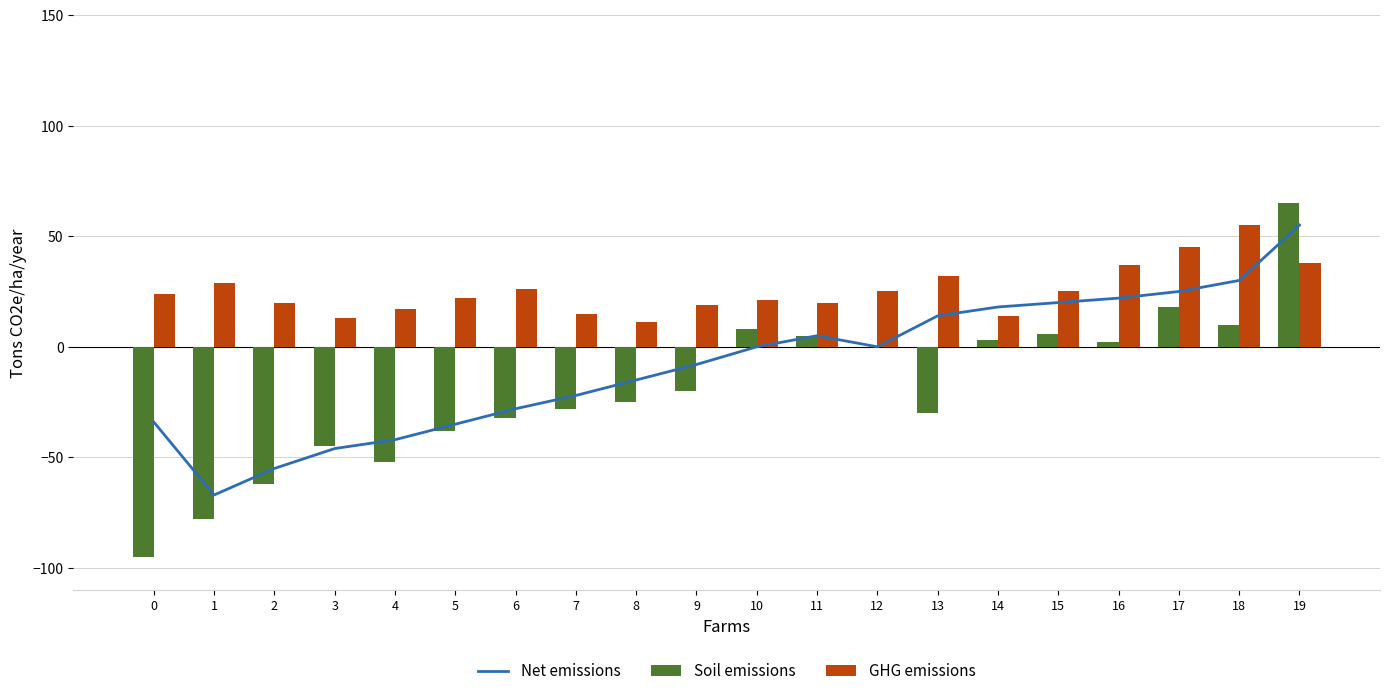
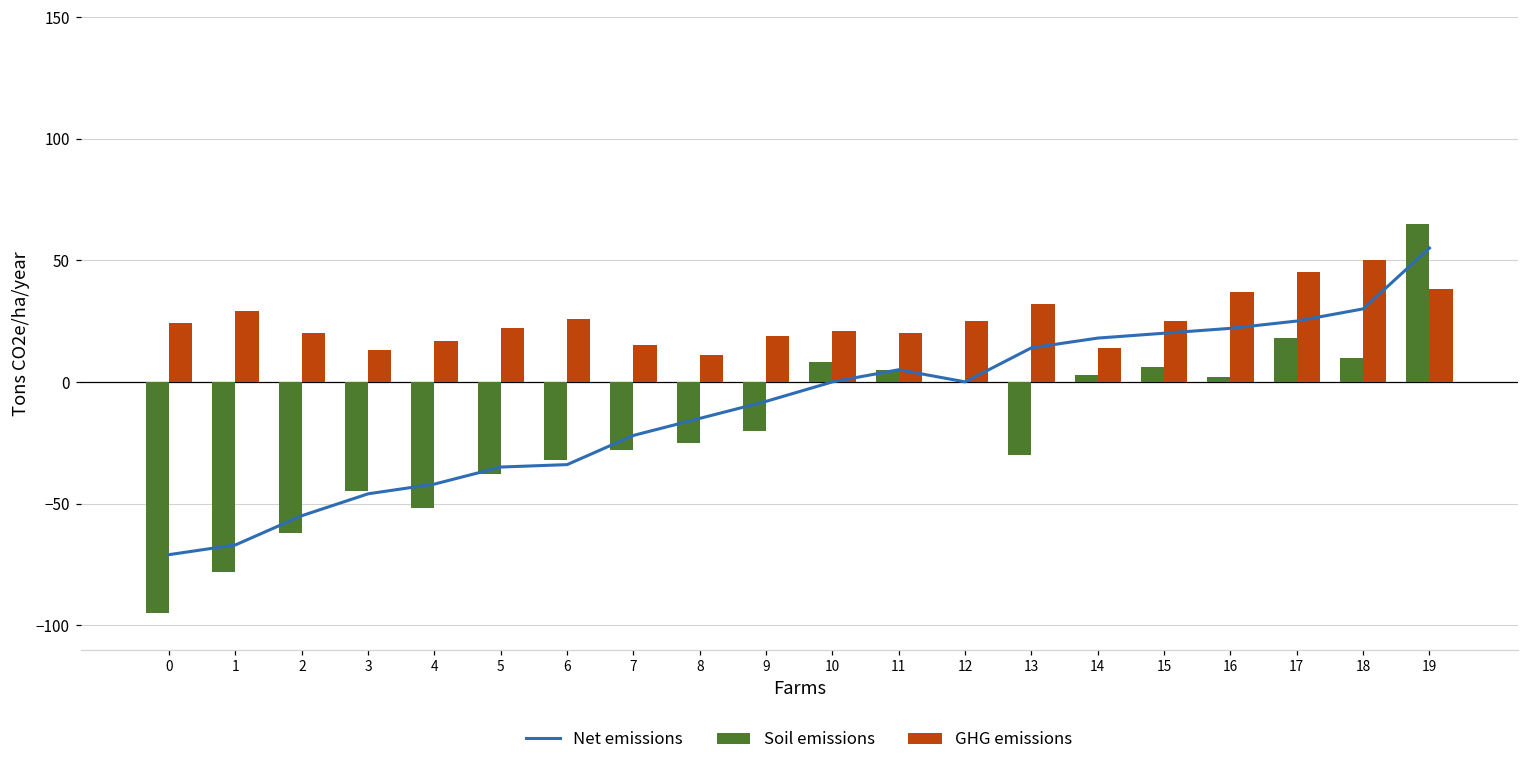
Net emissions, 0: -34 -> -71
Net emissions, 6: -28 -> -34
GHG emissions, 18: 55 -> 50
